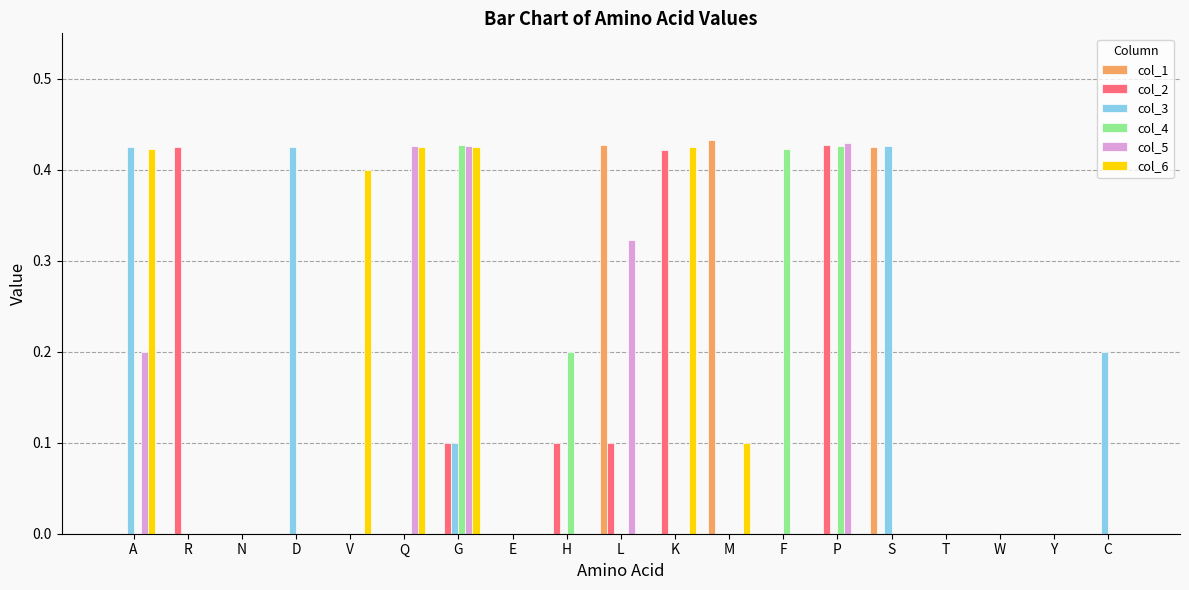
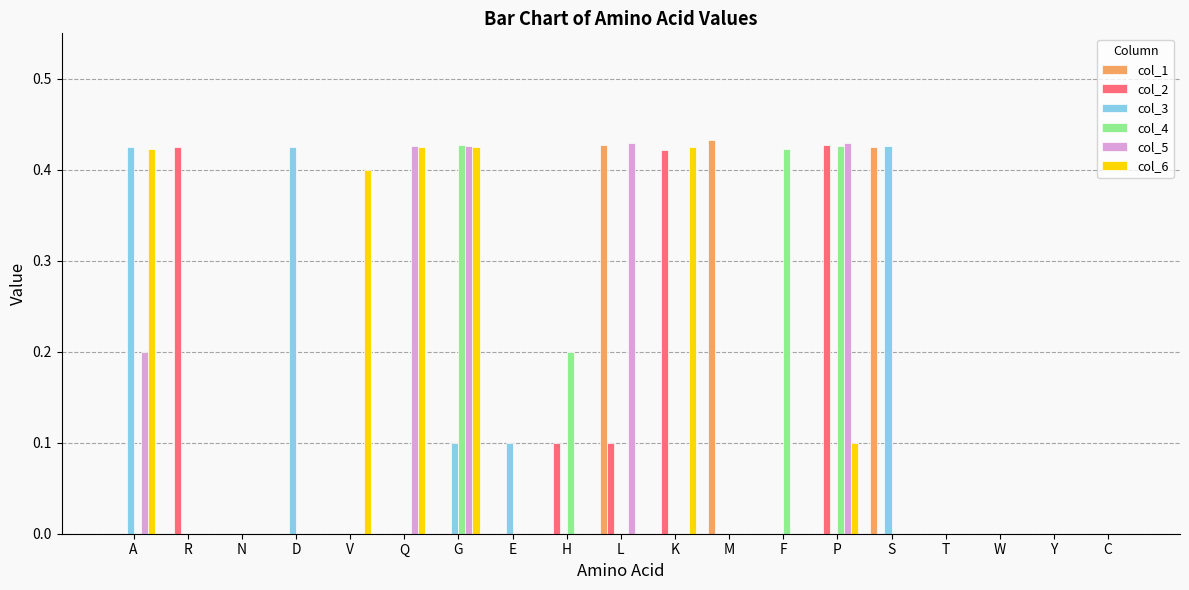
col_2, G: 0.1 -> 0.0
col_3, E: 0.0 -> 0.1
col_5, L: 0.32 -> 0.43
col_6, M: 0.1 -> 0.0
col_6, P: 0.0 -> 0.1
col_3, C: 0.2 -> 0.0
